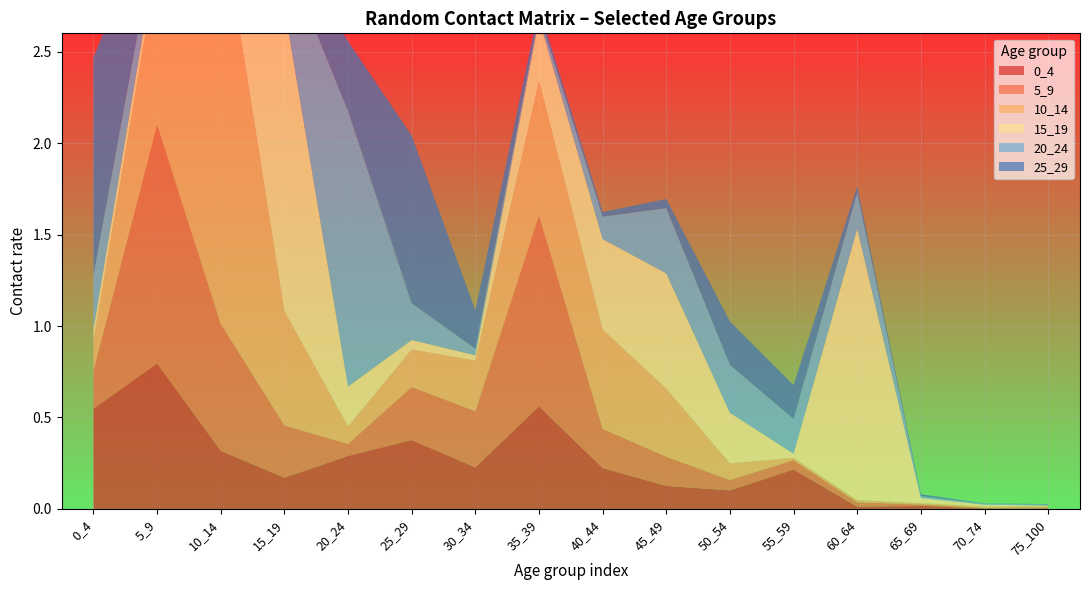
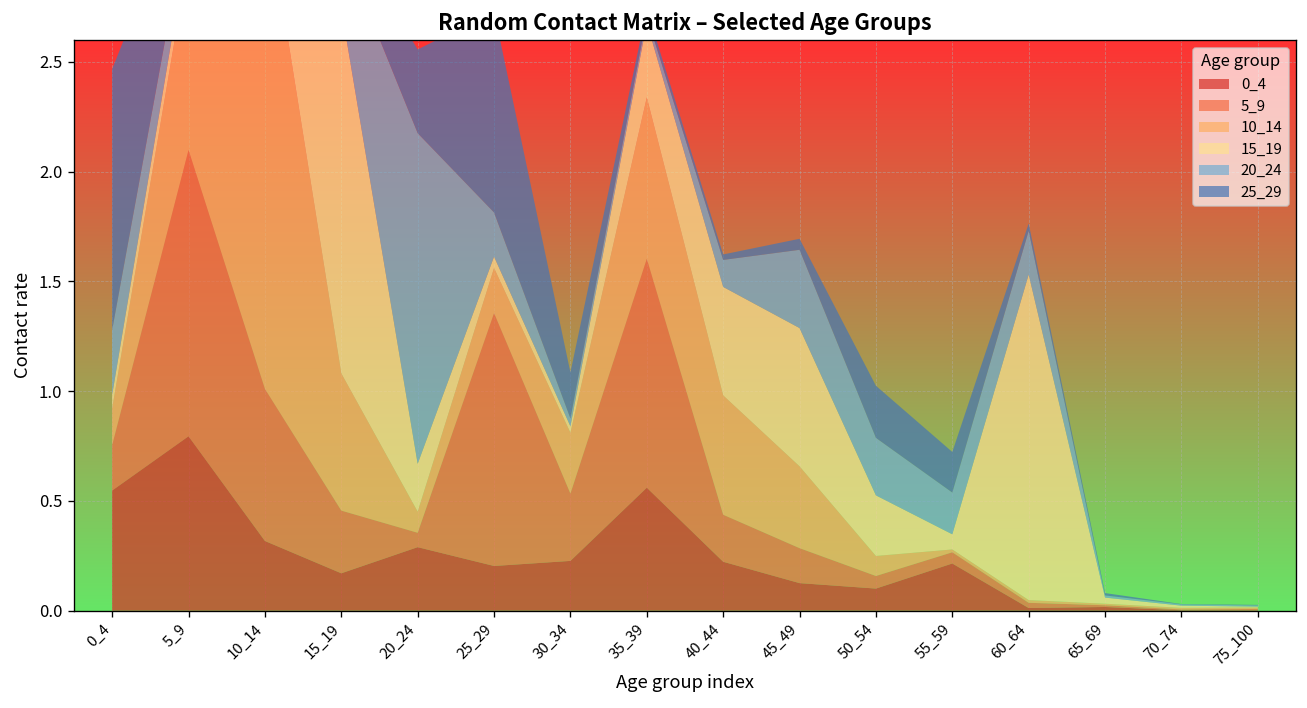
0_4, 25_29: 0.38 -> 0.20
5_9, 25_29: 0.29 -> 1.15
15_19, 55_59: 0.02 -> 0.07
